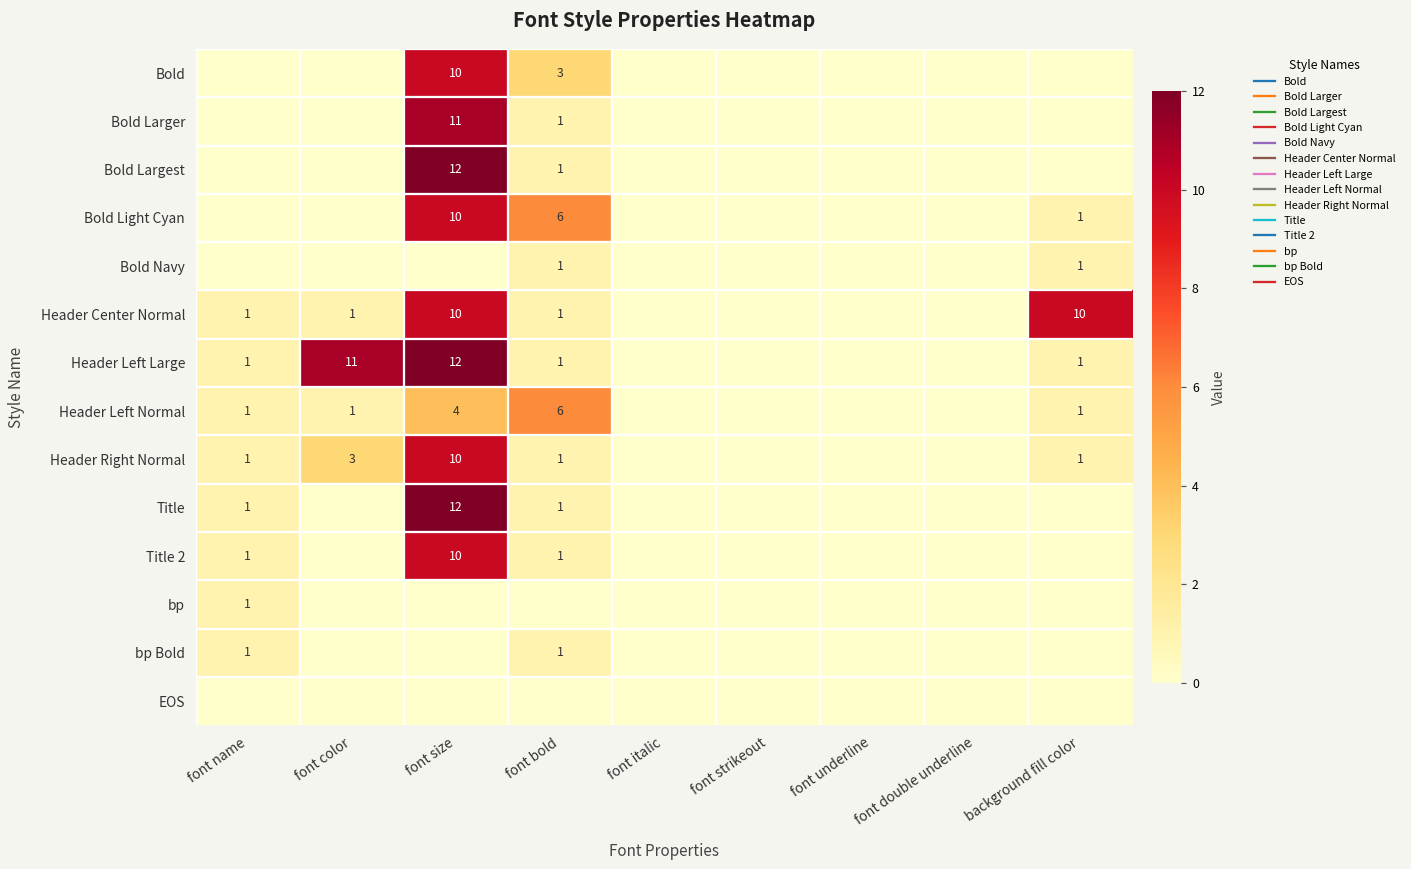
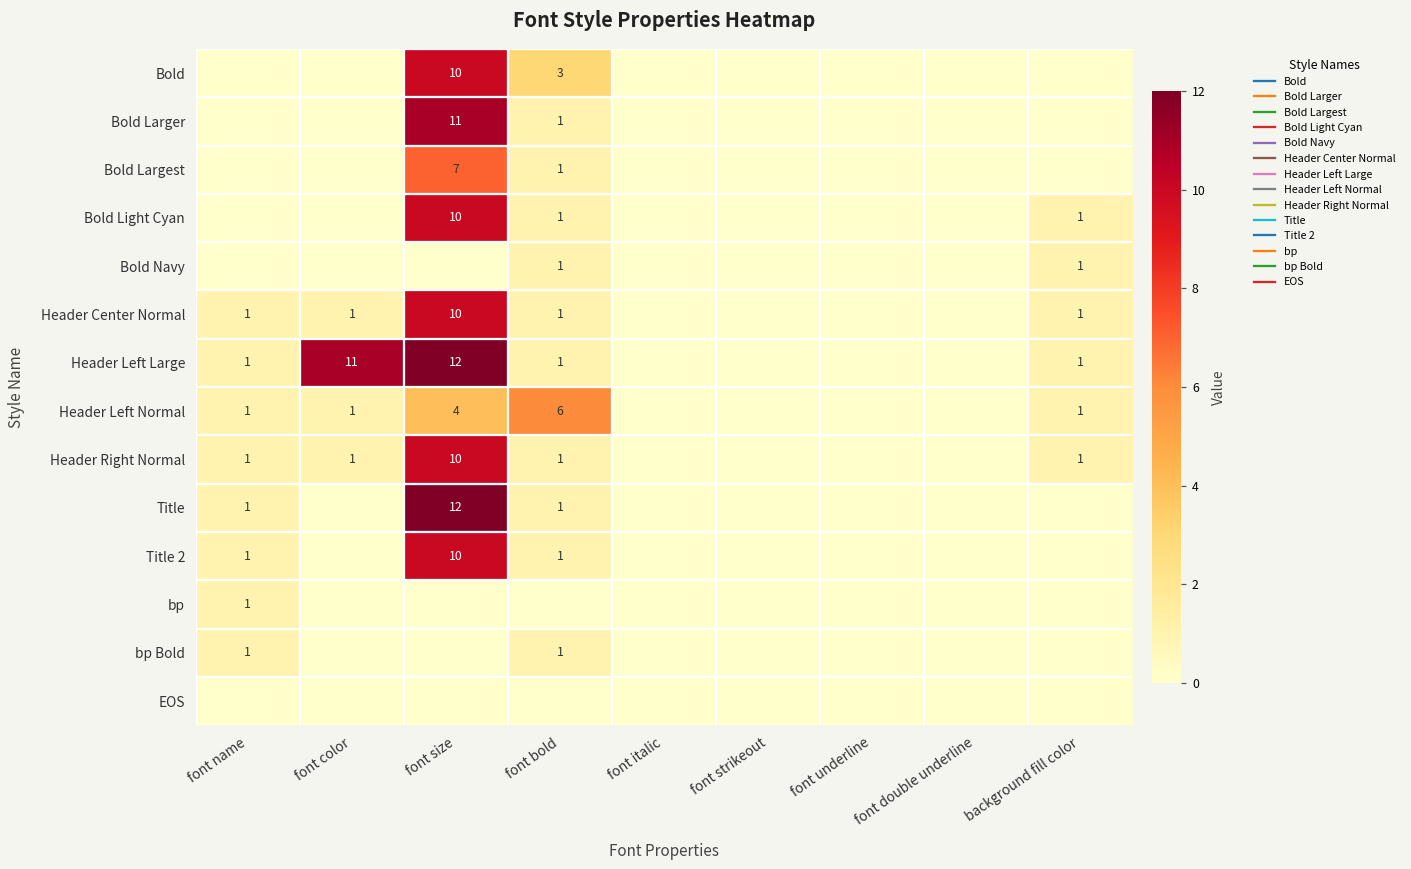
Bold Largest, font size: 12 -> 7
Bold Light Cyan, font bold: 6 -> 1
Header Center Normal, background fill color: 10 -> 1
Header Right Normal, font color: 3 -> 1
